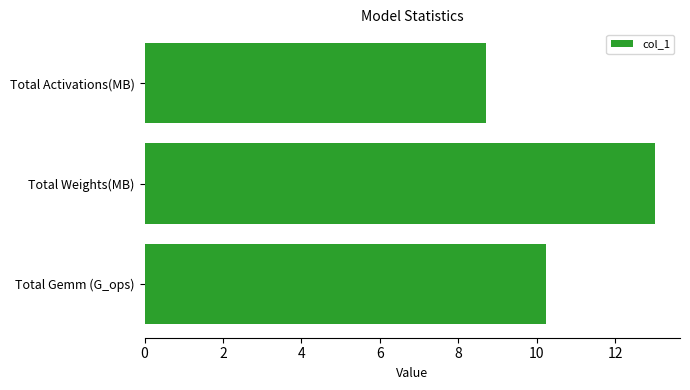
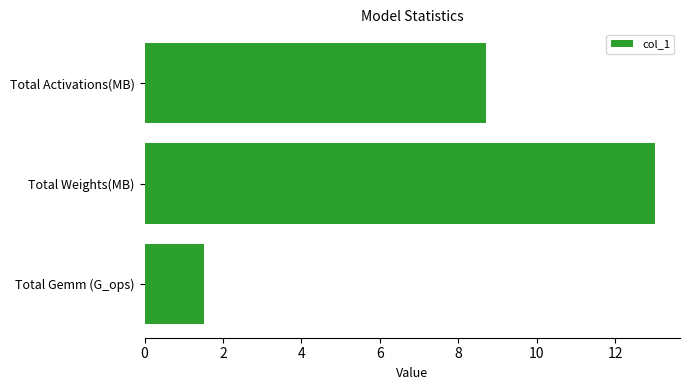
Total Gemm (G_ops): 10.2 -> 1.5
